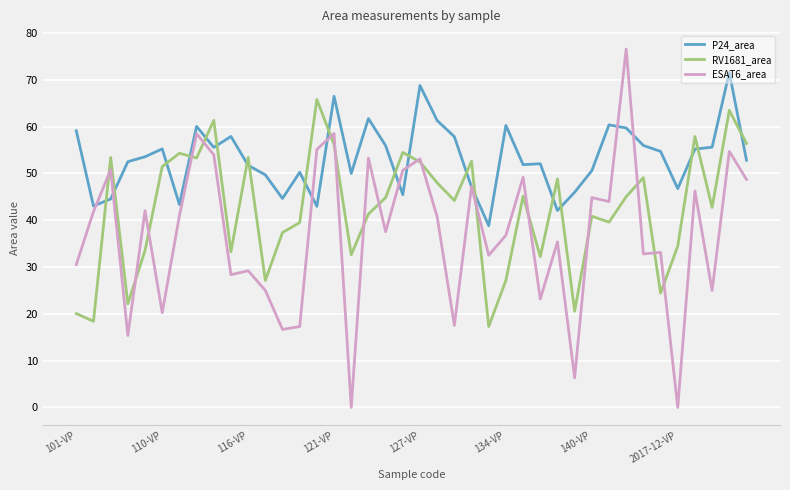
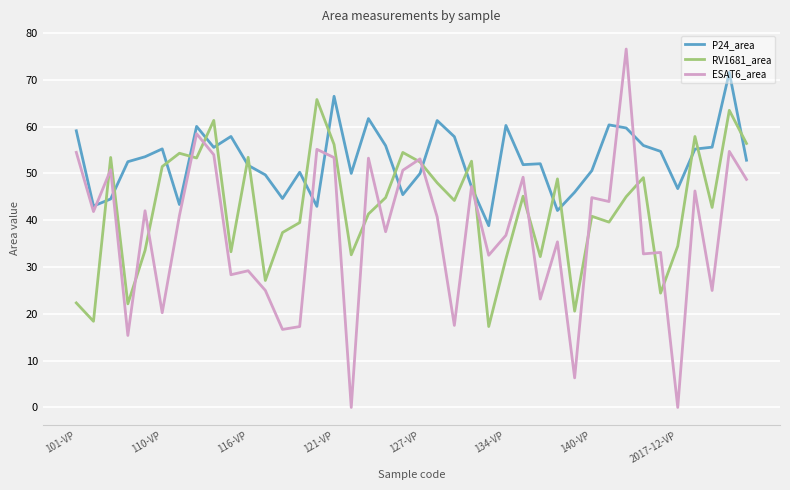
RV1681_area, 101-VP: 20 -> 22
ESAT6_area, 101-VP: 31 -> 55
ESAT6_area, 121-VP: 59 -> 53
P24_area, 127-VP: 69 -> 50
RV1681_area, 134-VP: 27 -> 32
